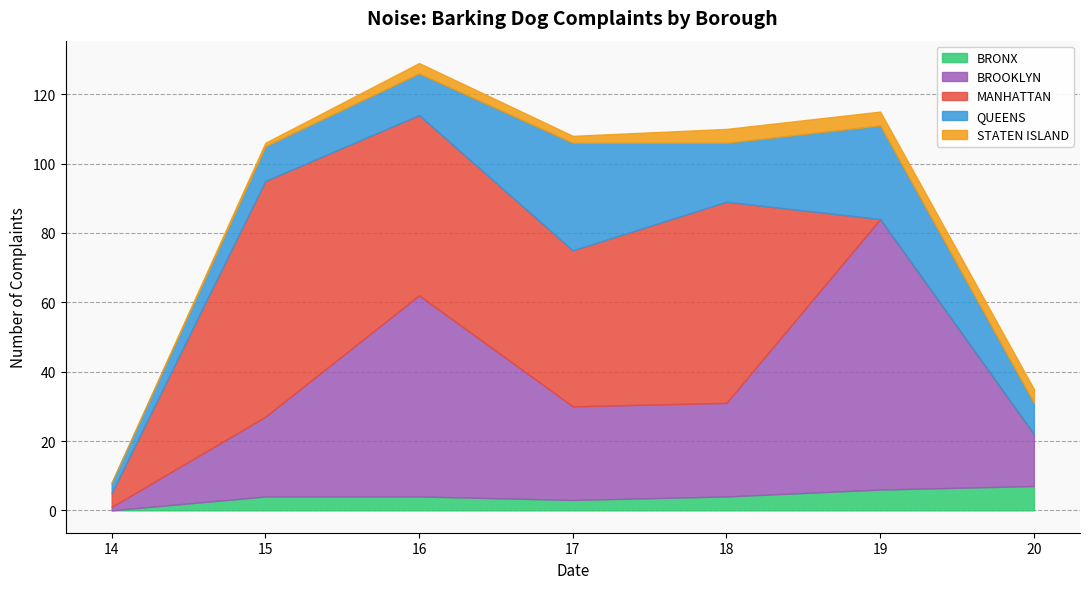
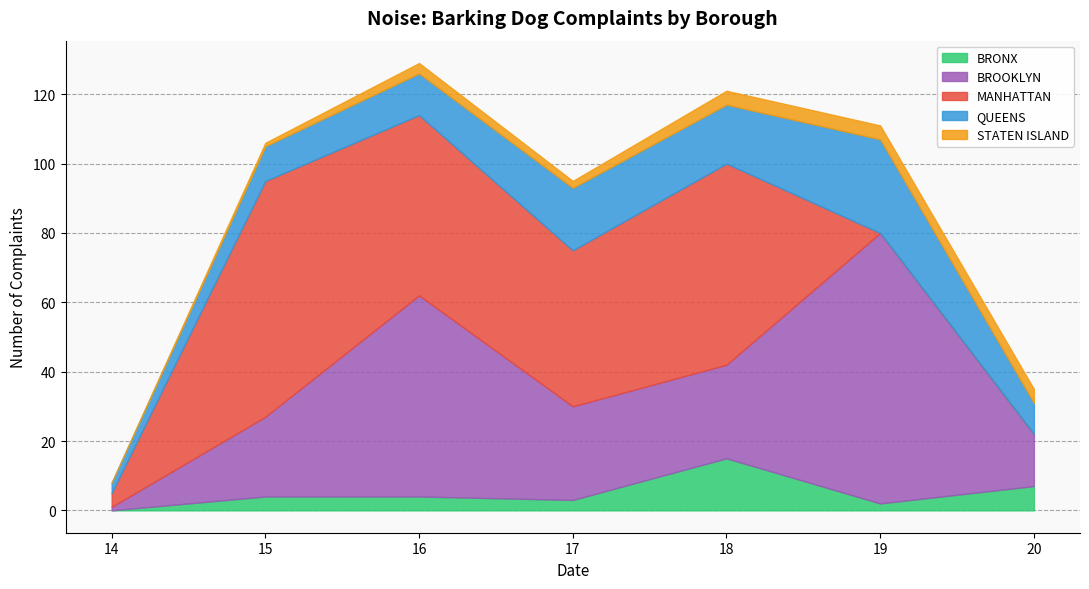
QUEENS, 17: 31 -> 18
BRONX, 18: 4 -> 15
BRONX, 19: 6 -> 2
